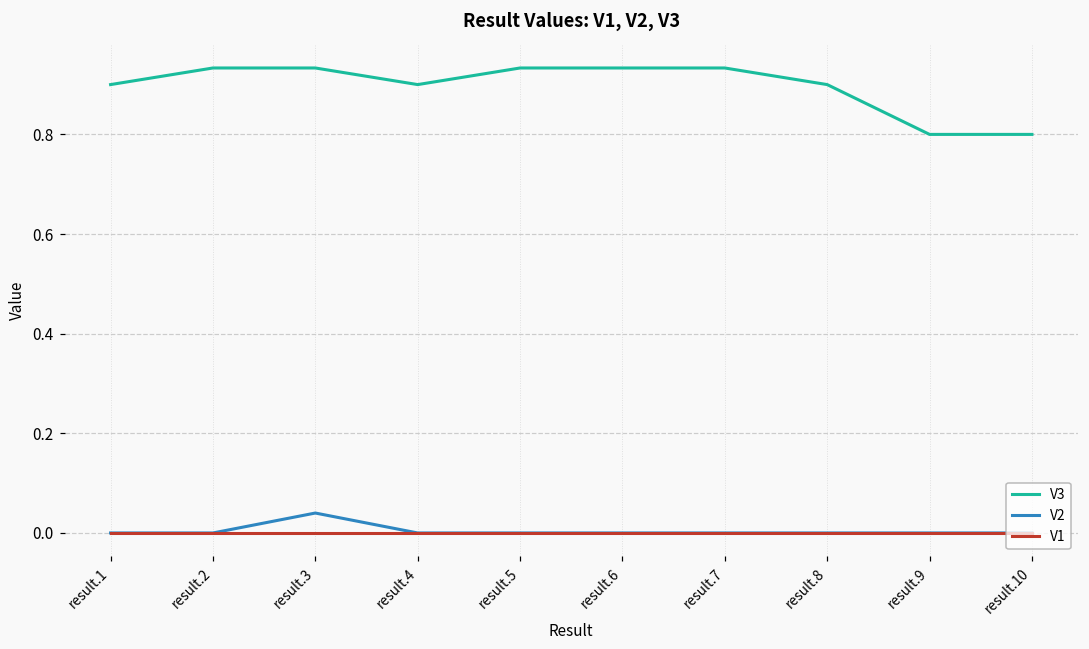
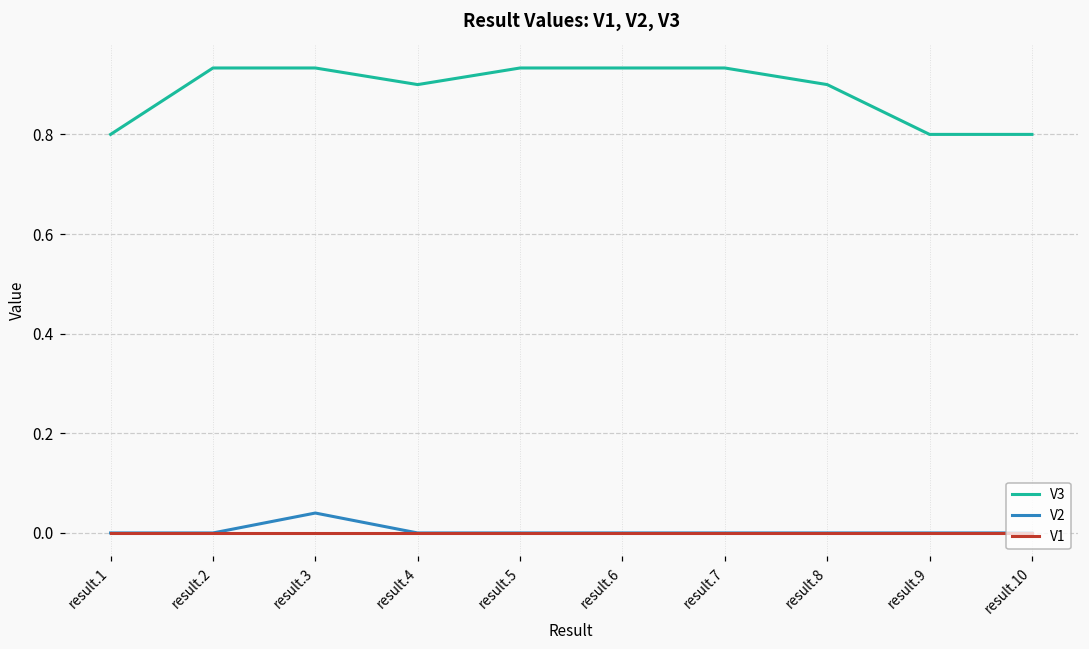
V3, result.1: 0.9 -> 0.8
